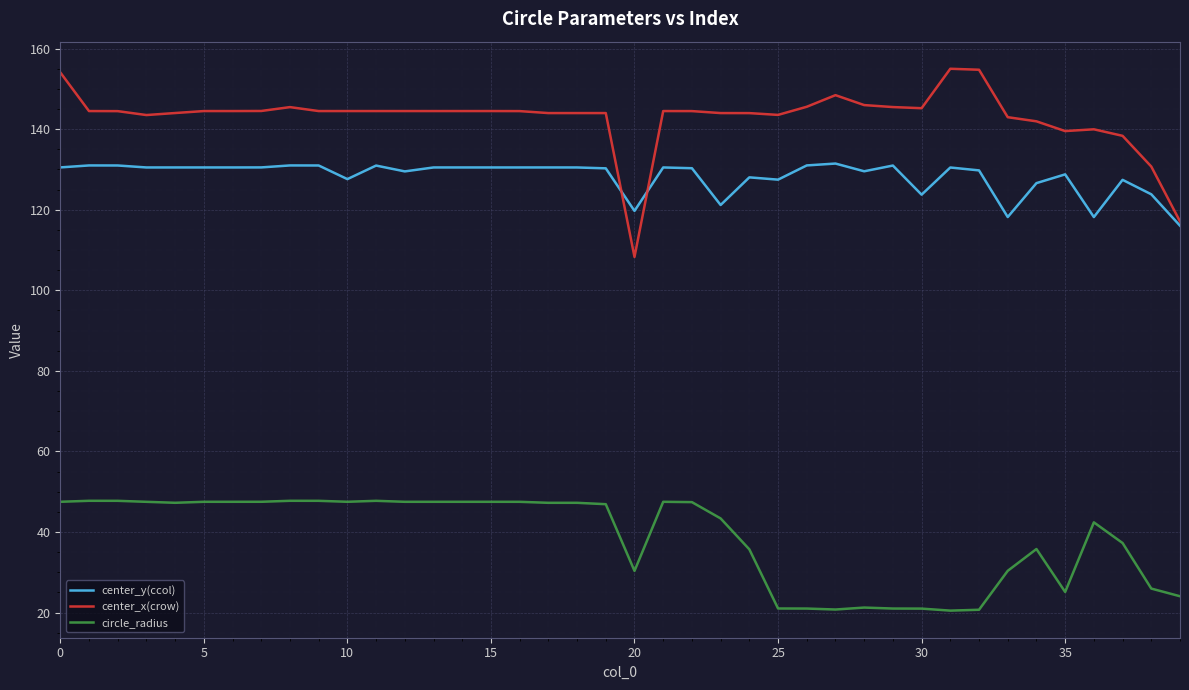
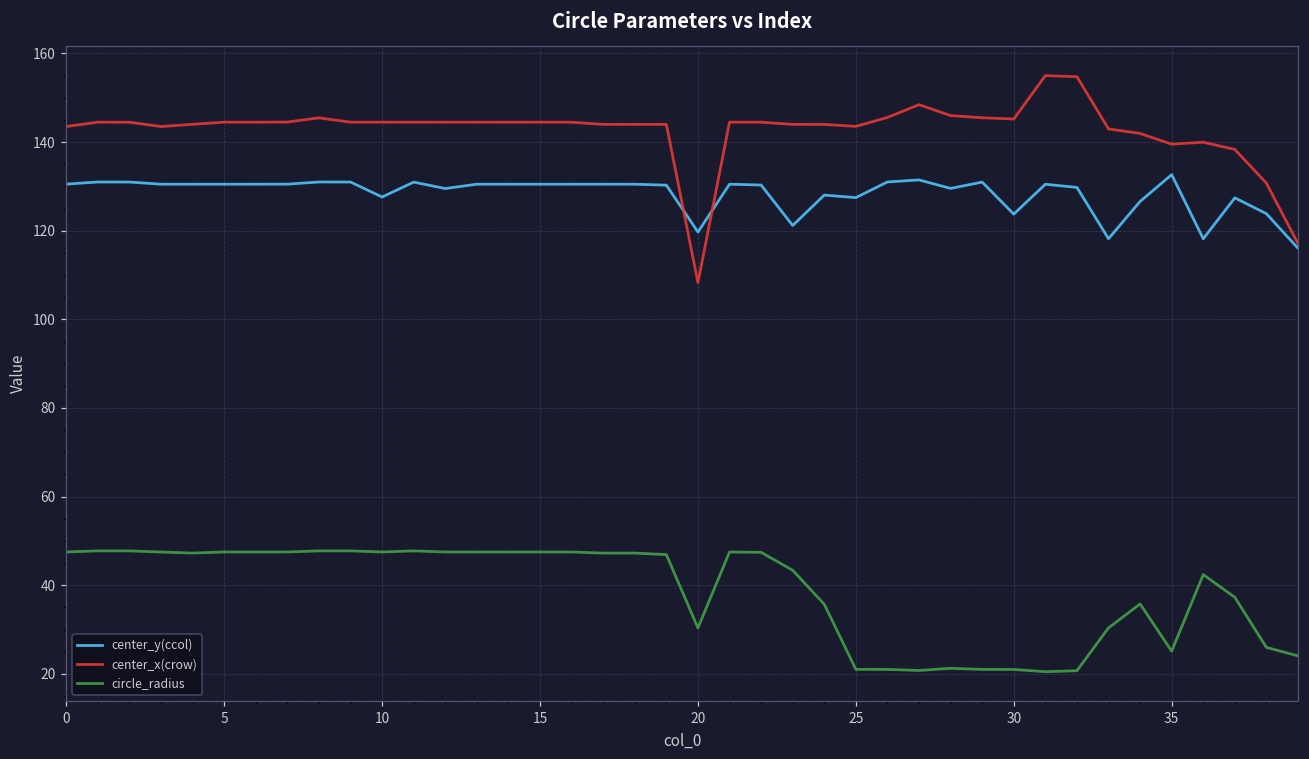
center_x(crow), 0: 154 -> 144
center_y(ccol), 35: 129 -> 133
